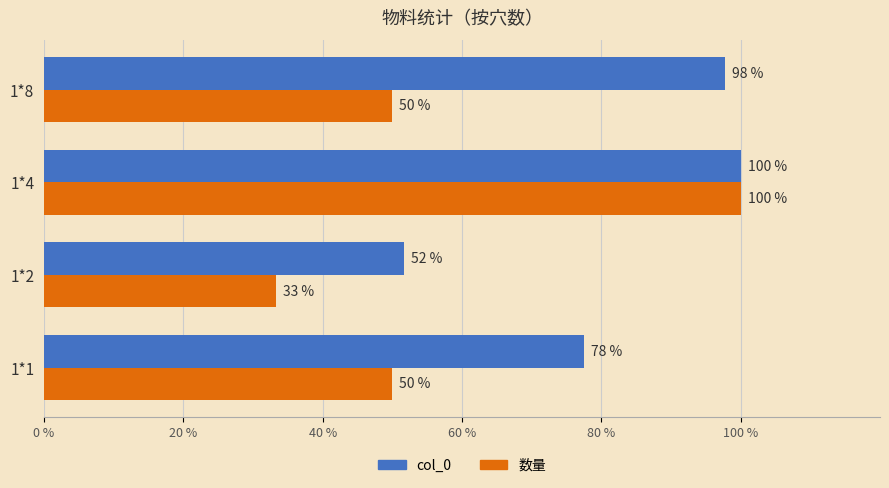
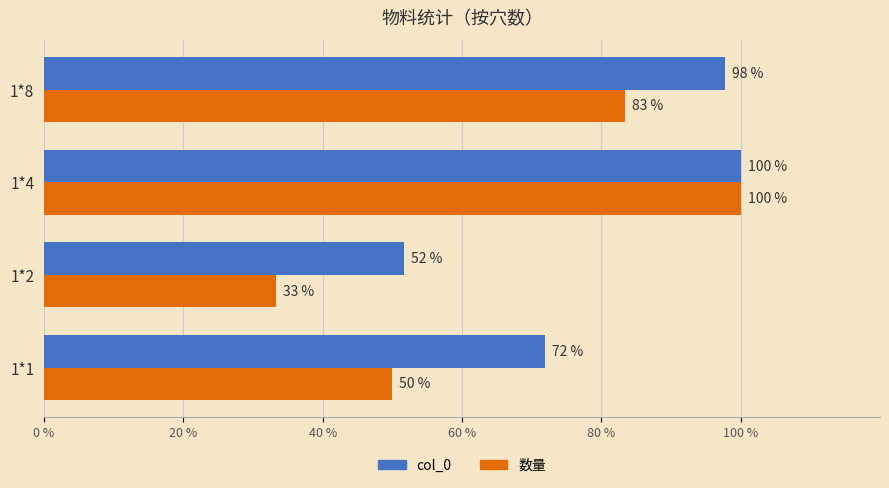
数量, 1*8: 50 % -> 83 %
col_0, 1*1: 78 % -> 72 %
